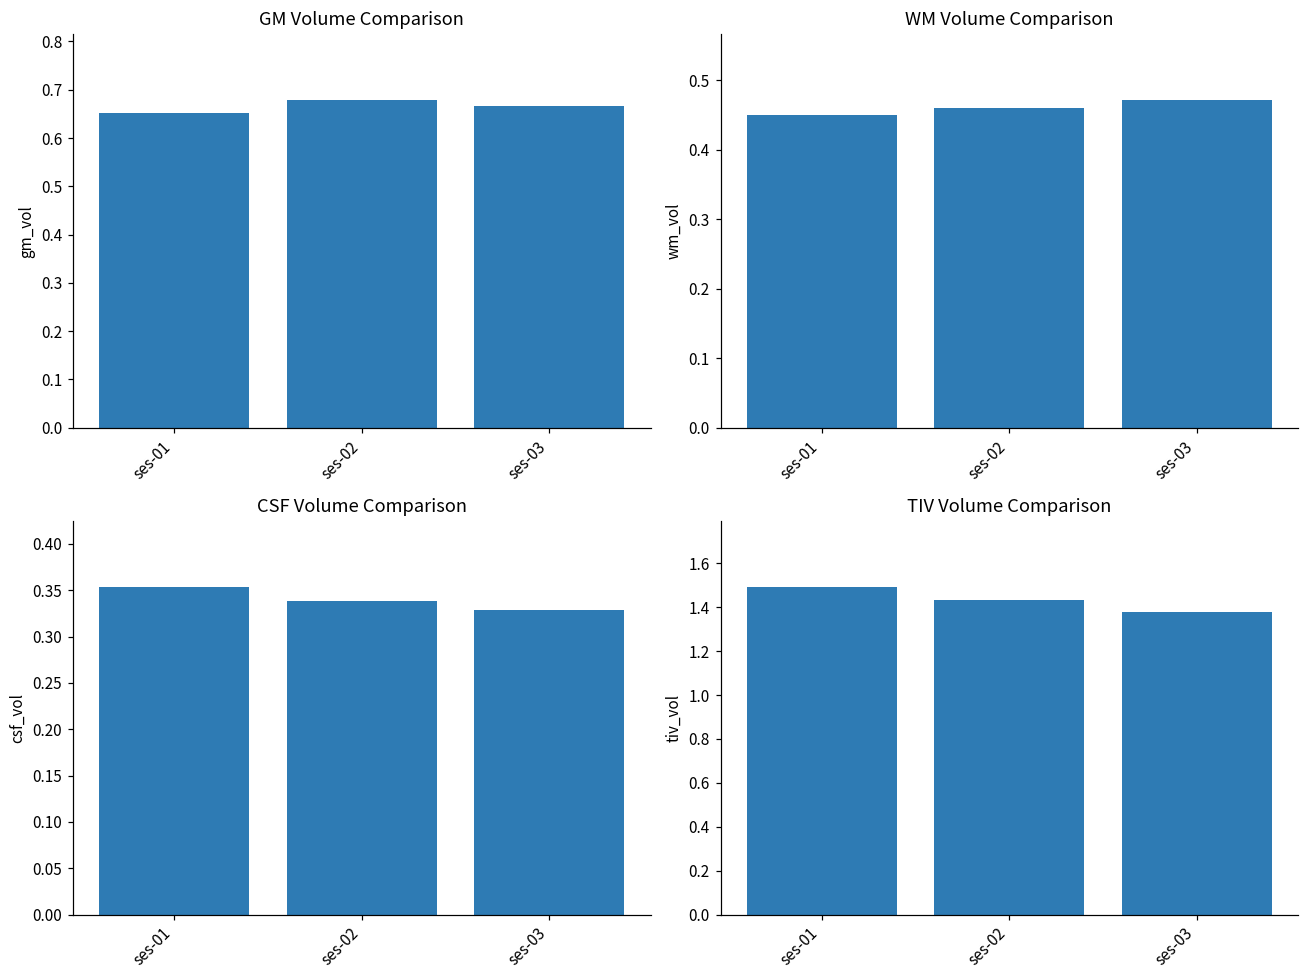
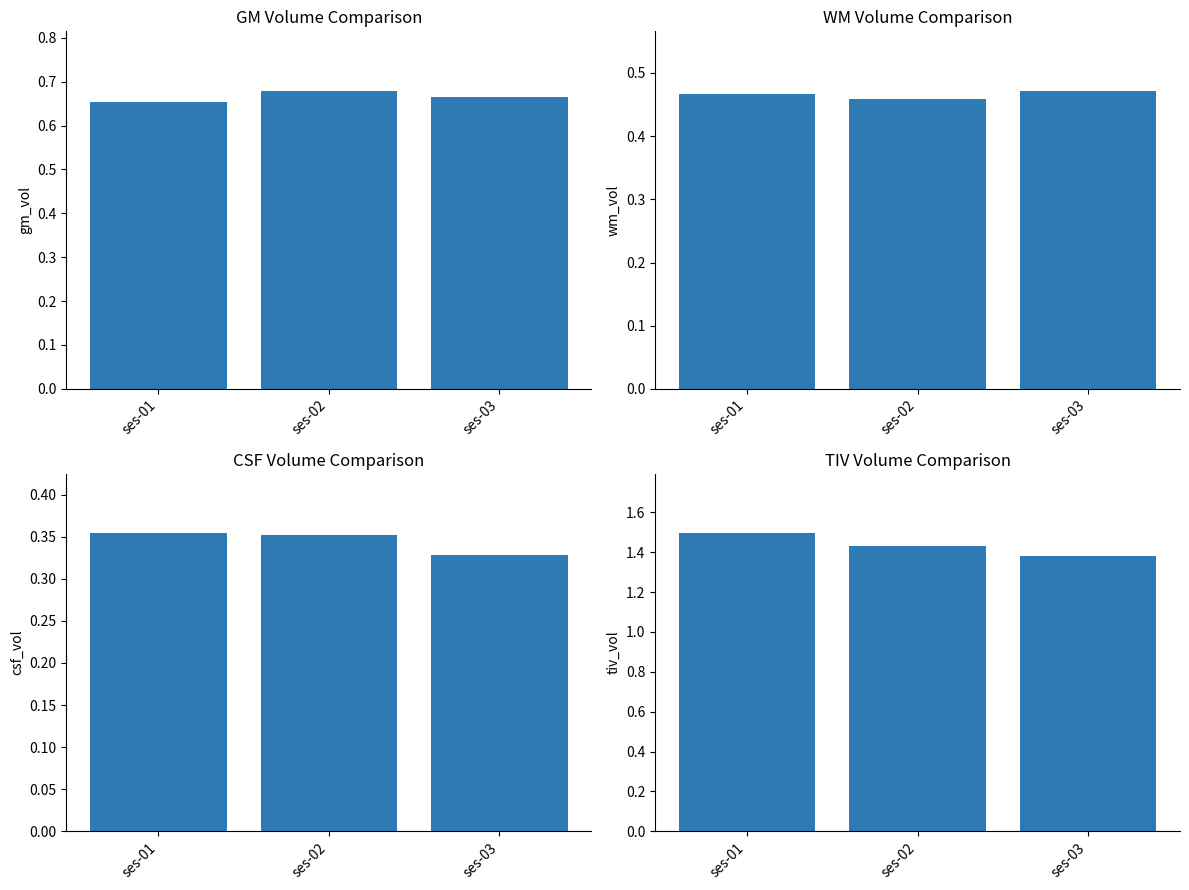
WM Volume Comparison, ses-01: 0.45 -> 0.47
CSF Volume Comparison, ses-02: 0.34 -> 0.35
